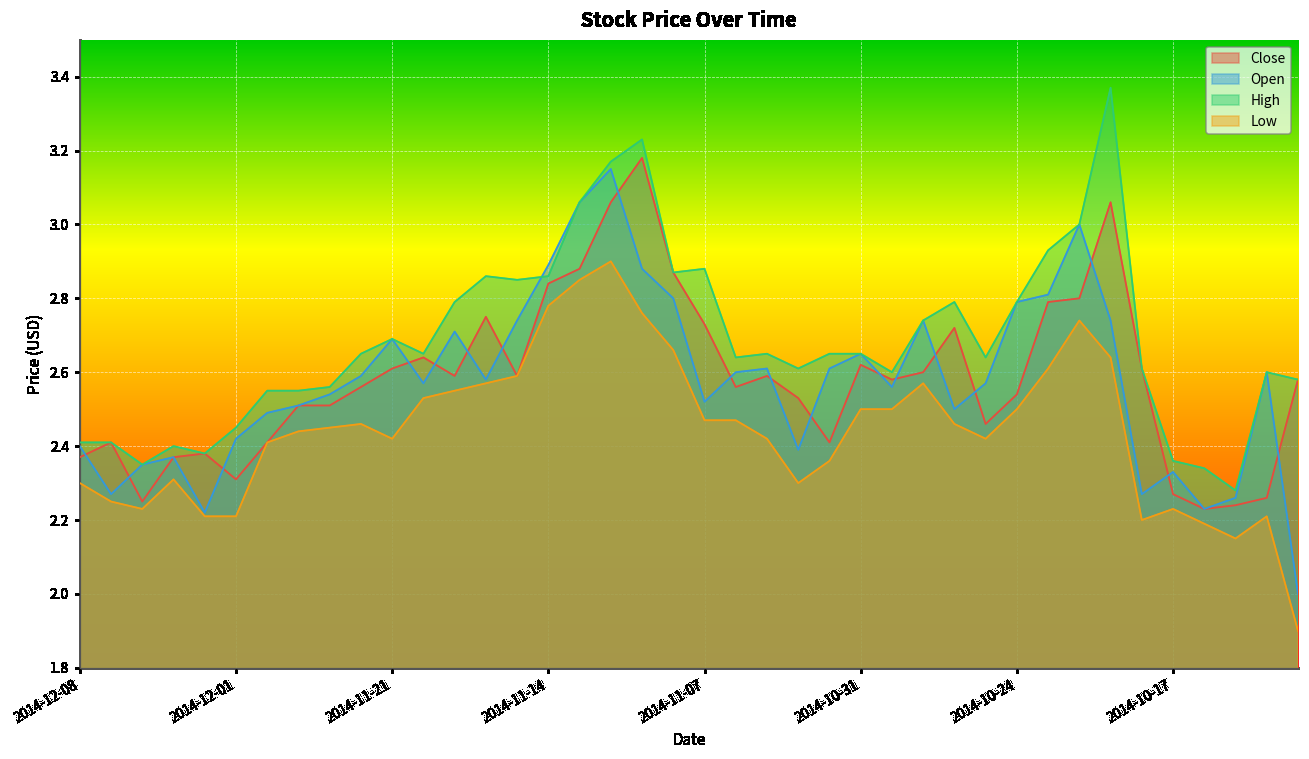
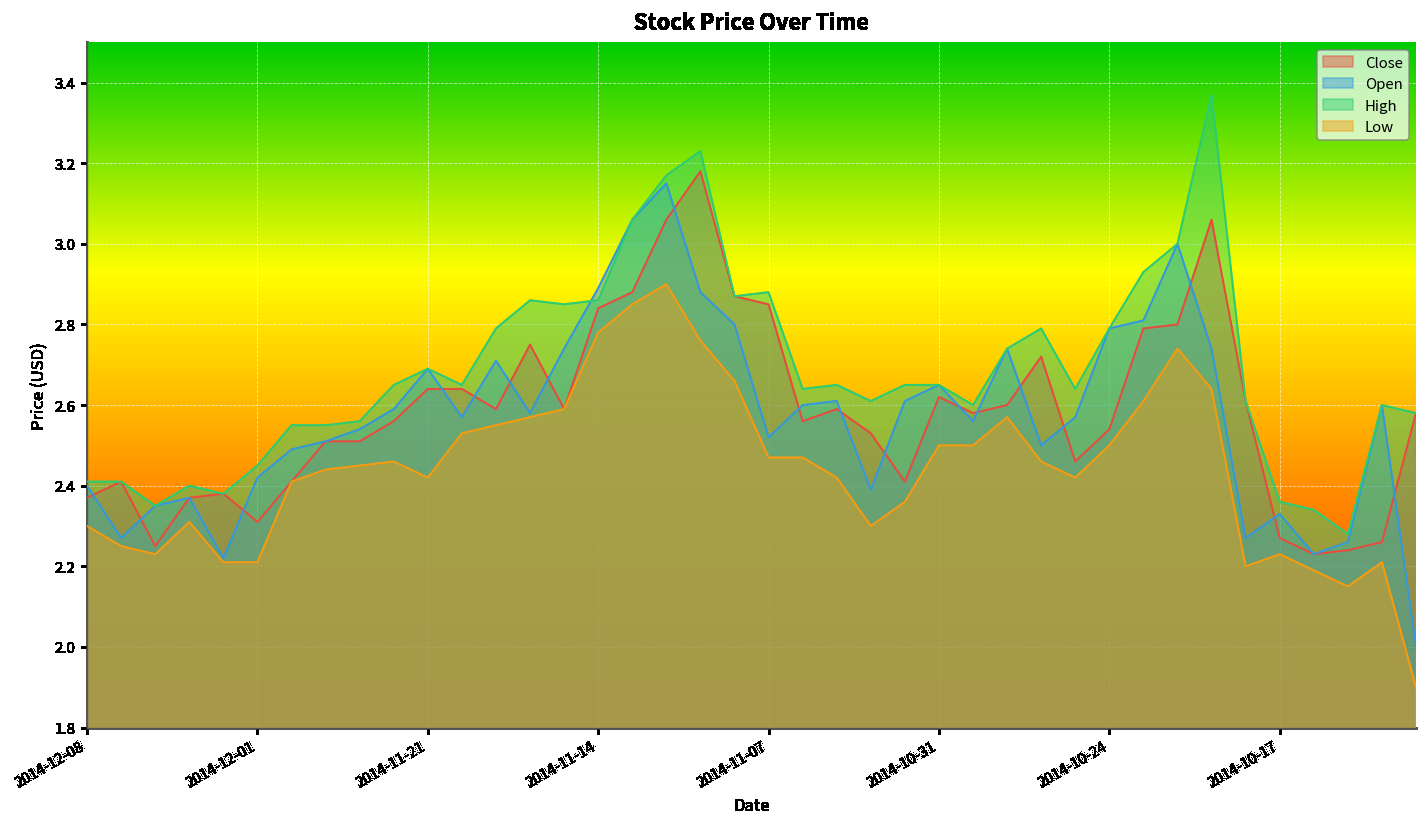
Close, 2014-11-21: 2.61 -> 2.64
Close, 2014-11-07: 2.73 -> 2.85
